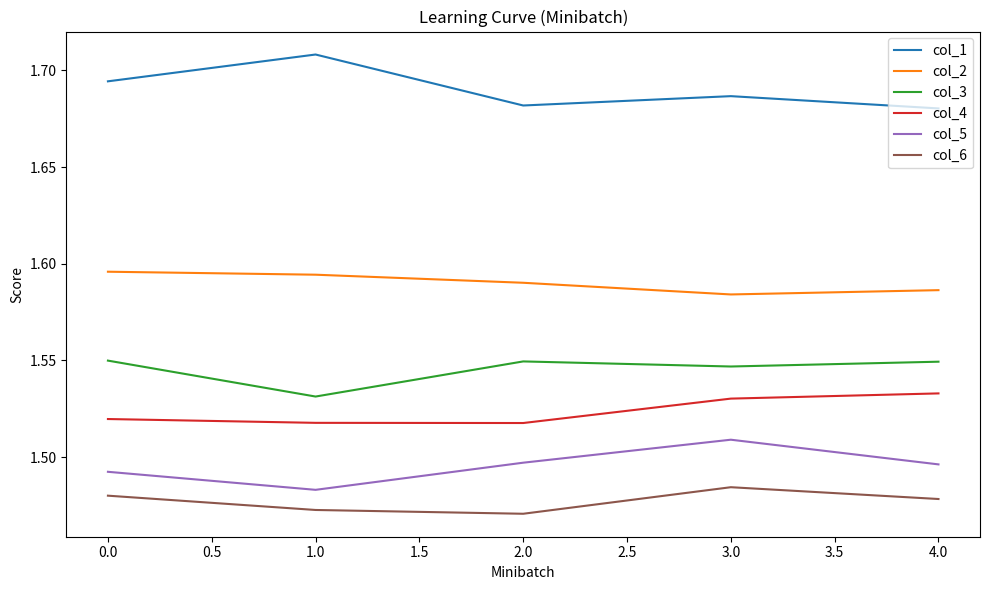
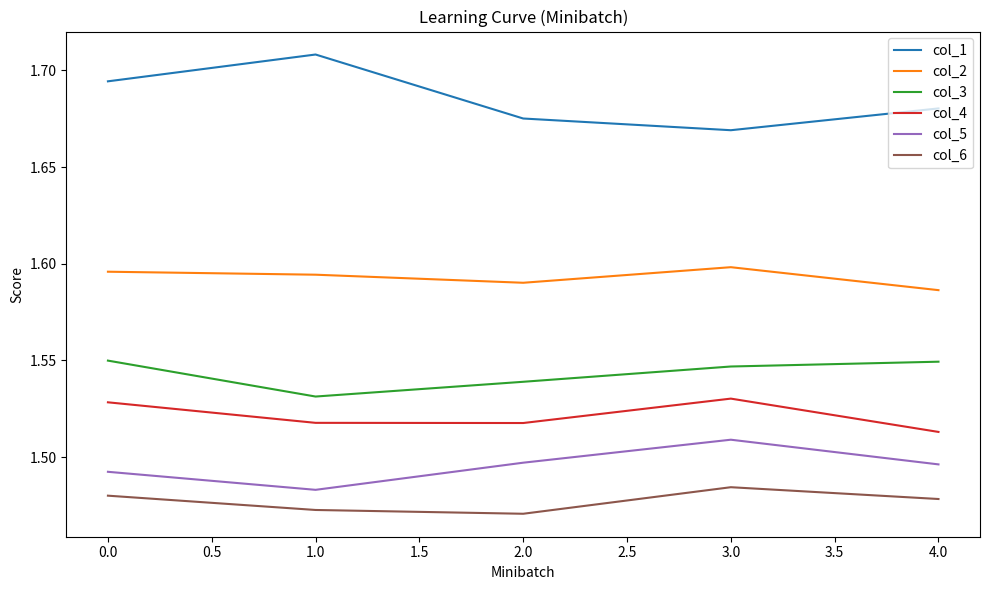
col_4, 0.0: 1.520 -> 1.528
col_1, 2.0: 1.682 -> 1.675
col_3, 2.0: 1.549 -> 1.539
col_1, 3.0: 1.687 -> 1.669
col_2, 3.0: 1.584 -> 1.598
col_4, 4.0: 1.533 -> 1.513
